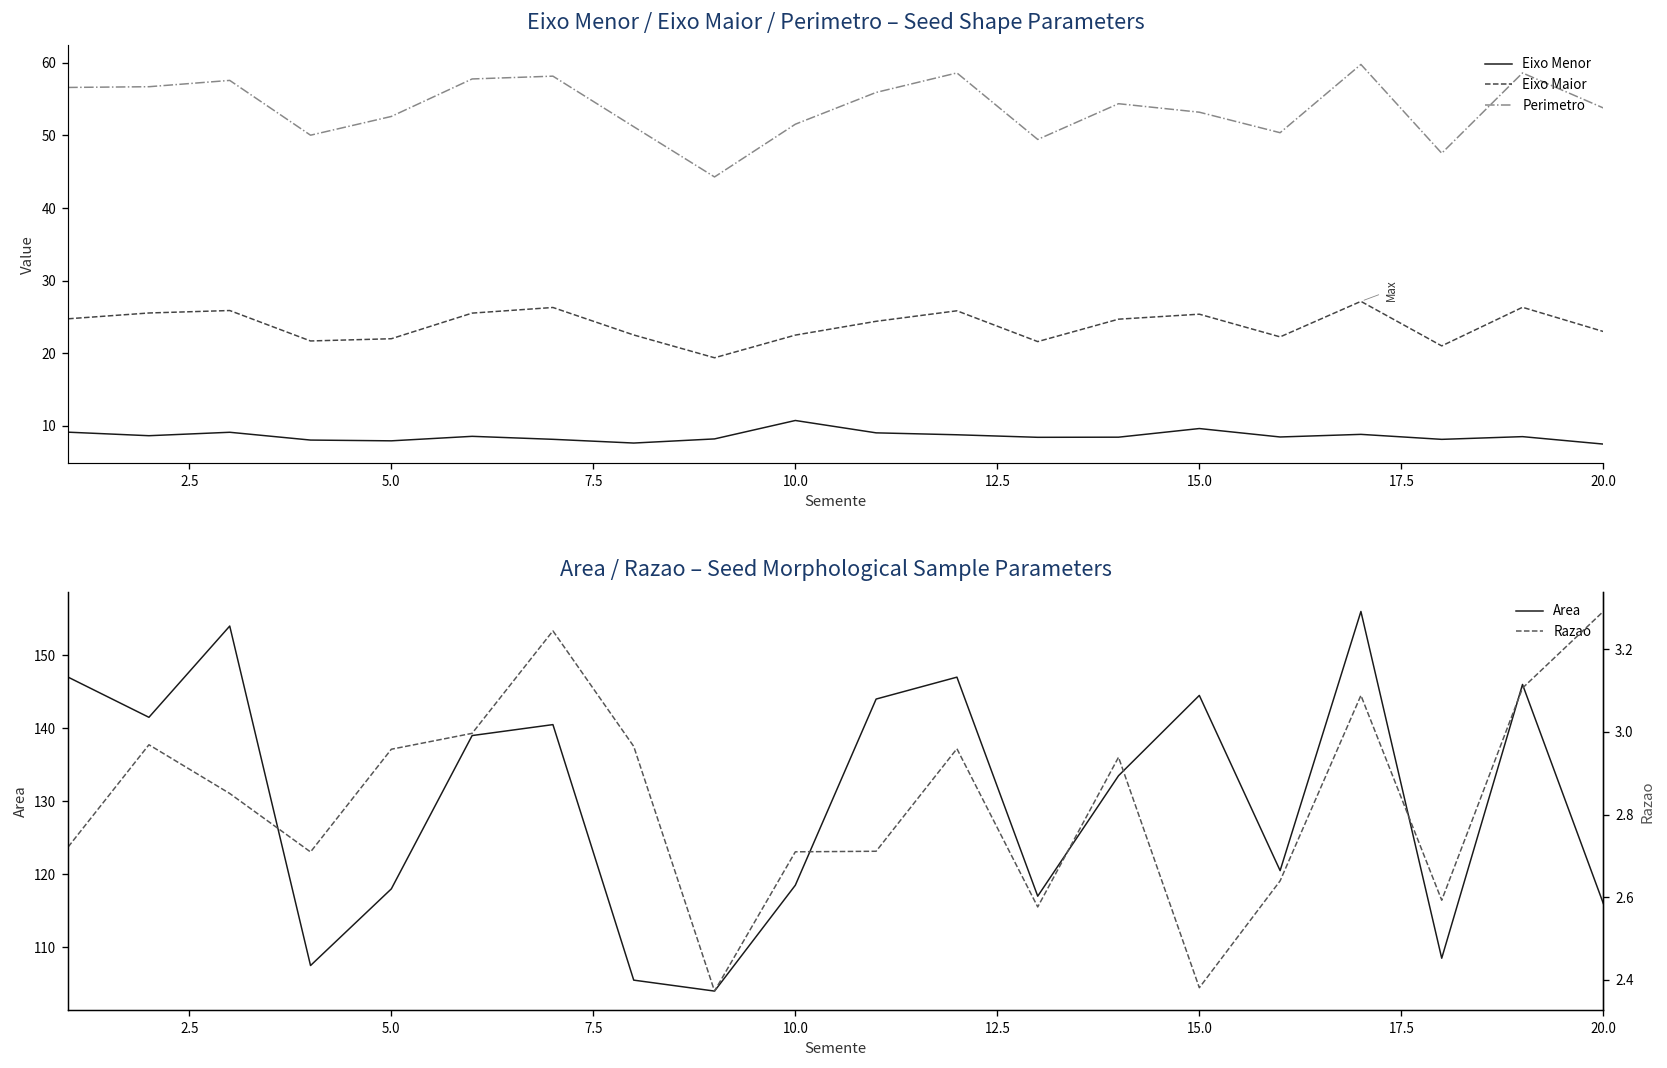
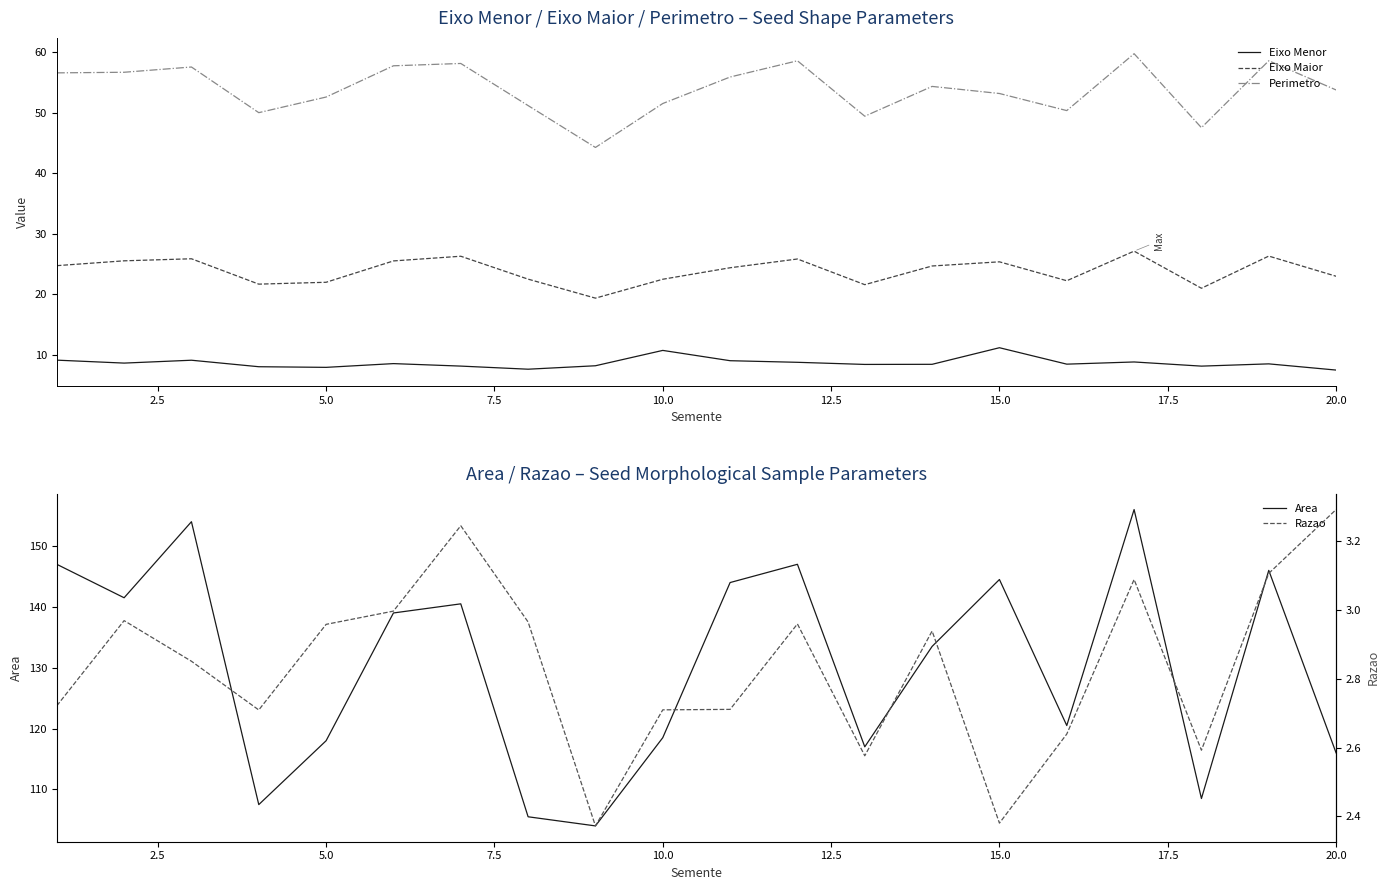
Eixo Menor / Eixo Maior / Perimetro – Seed Shape Parameters, Eixo Menor, 15.0: 10 -> 11
